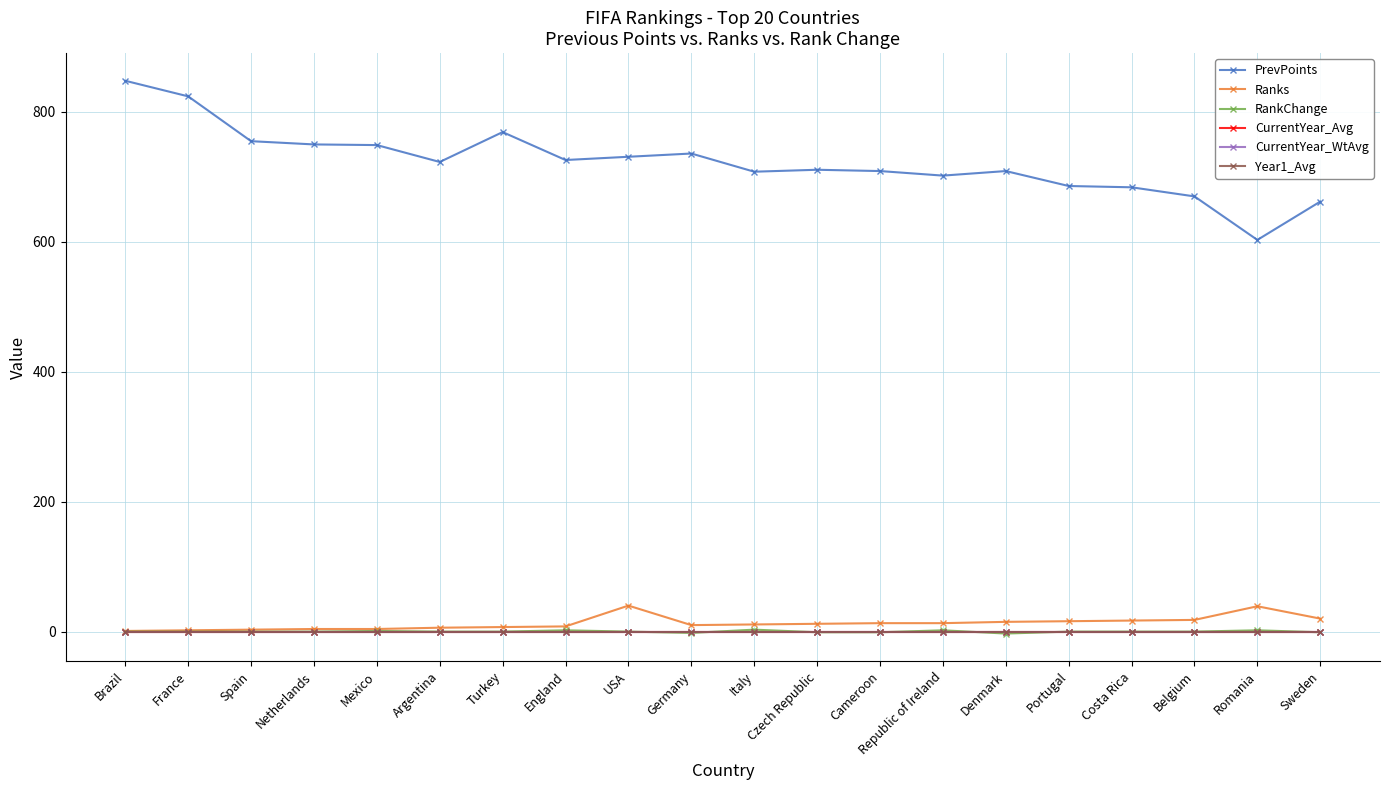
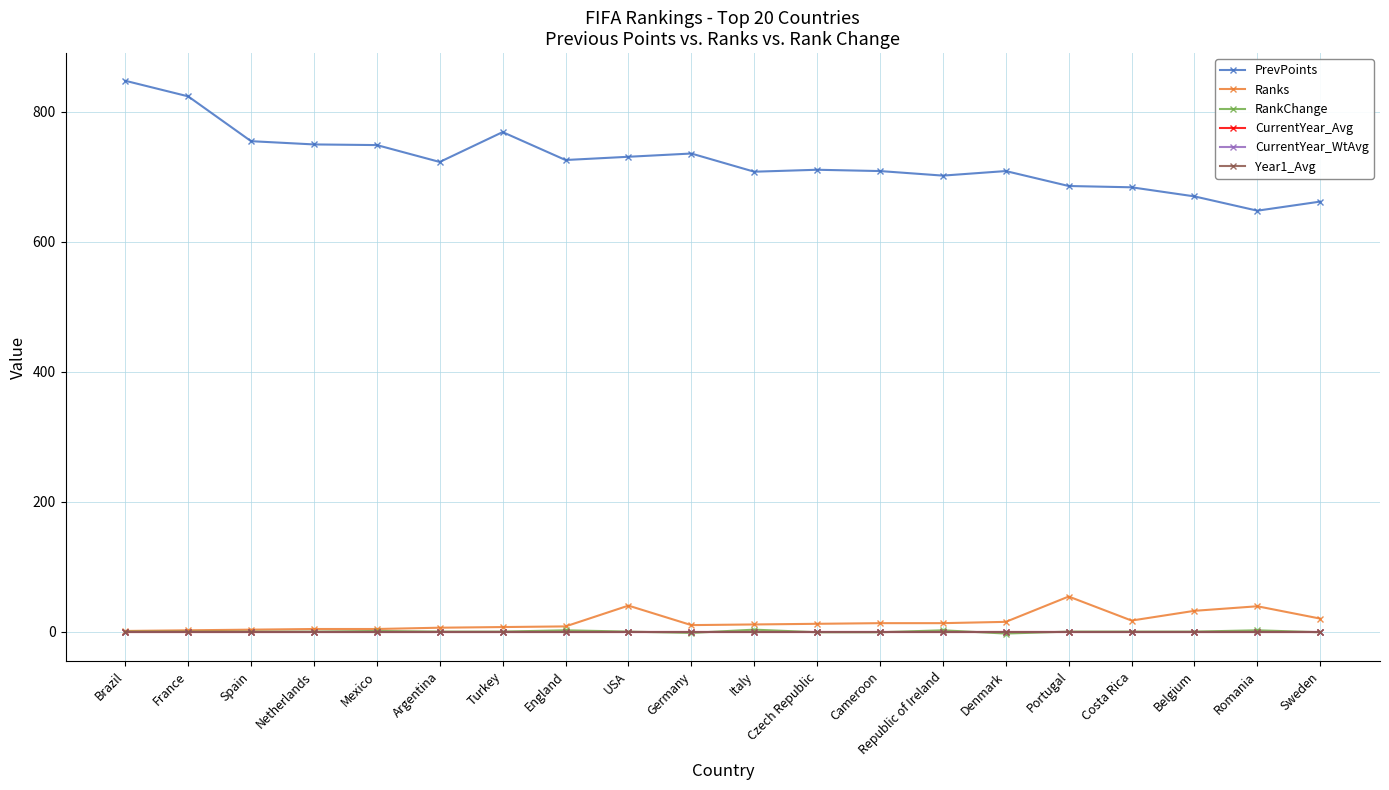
Ranks, Portugal: 20 -> 50
Ranks, Belgium: 20 -> 30
PrevPoints, Romania: 600 -> 650
